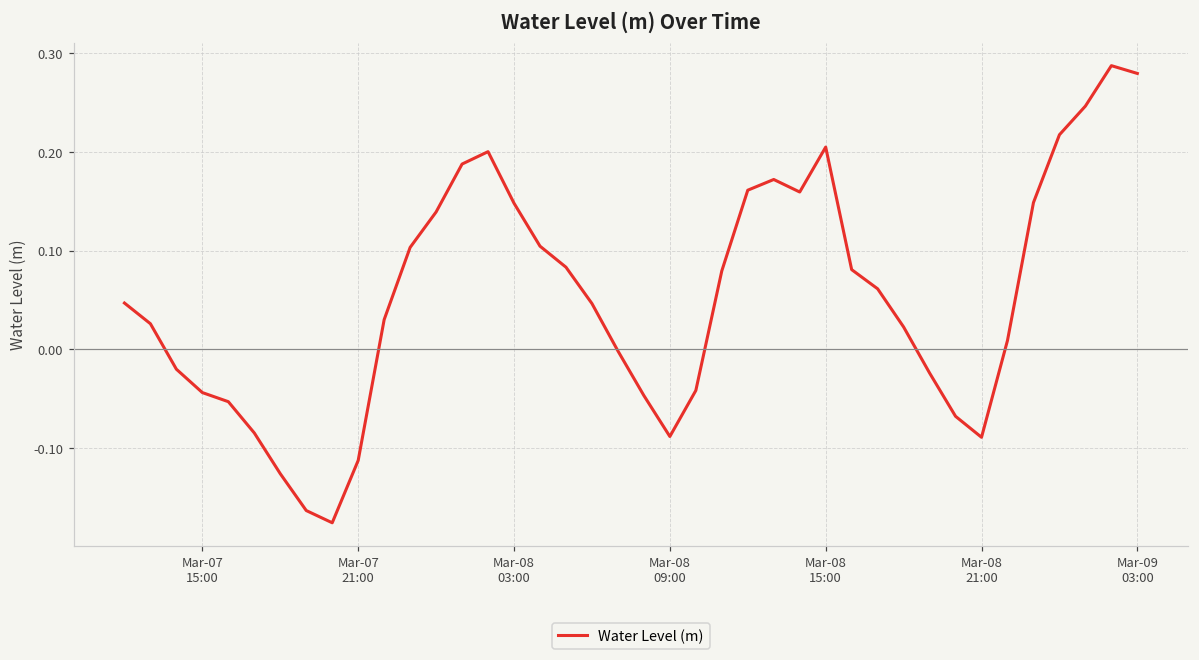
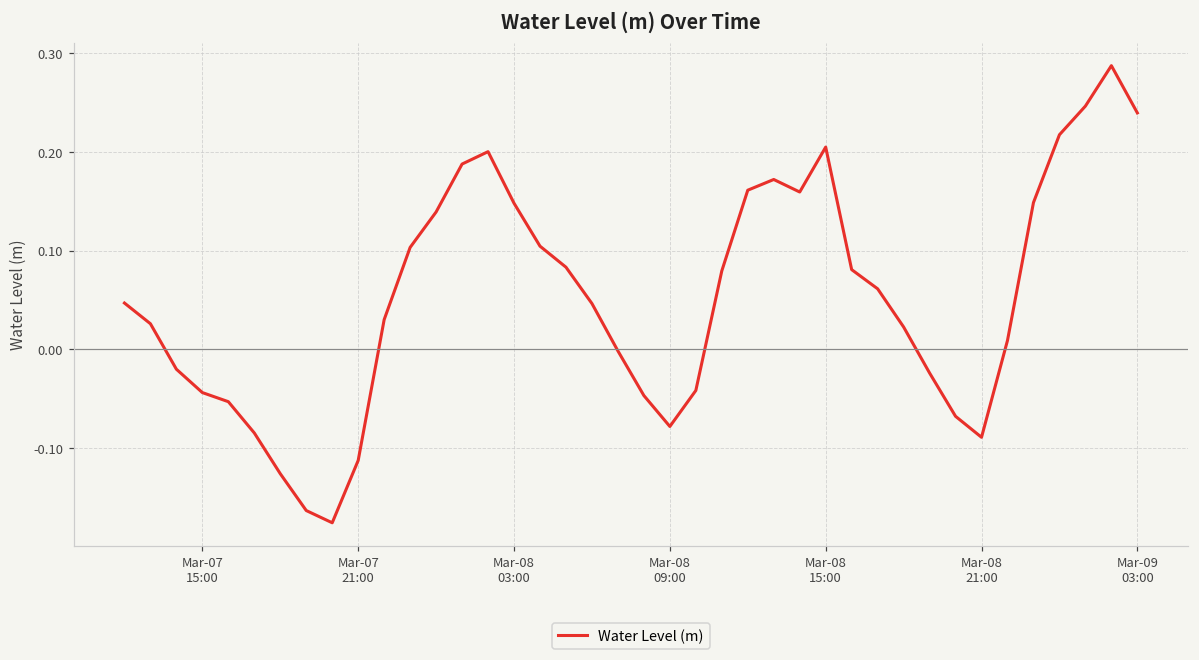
Mar-08 09:00: -0.09 -> -0.08
Mar-09 03:00: 0.28 -> 0.24
